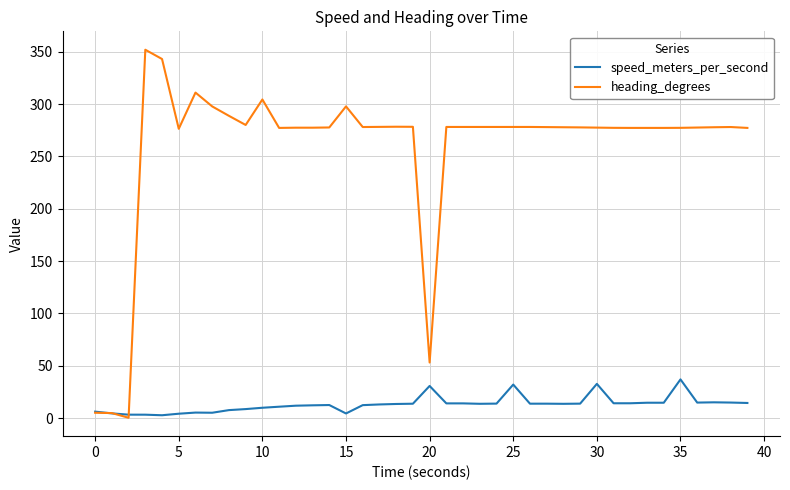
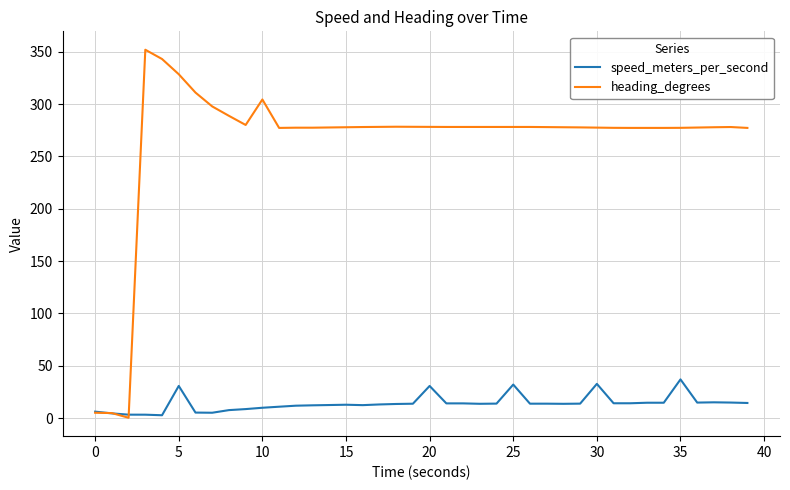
speed_meters_per_second, 5: 4 -> 31
heading_degrees, 5: 276 -> 328
speed_meters_per_second, 15: 4 -> 13
heading_degrees, 15: 298 -> 278
heading_degrees, 20: 53 -> 278
